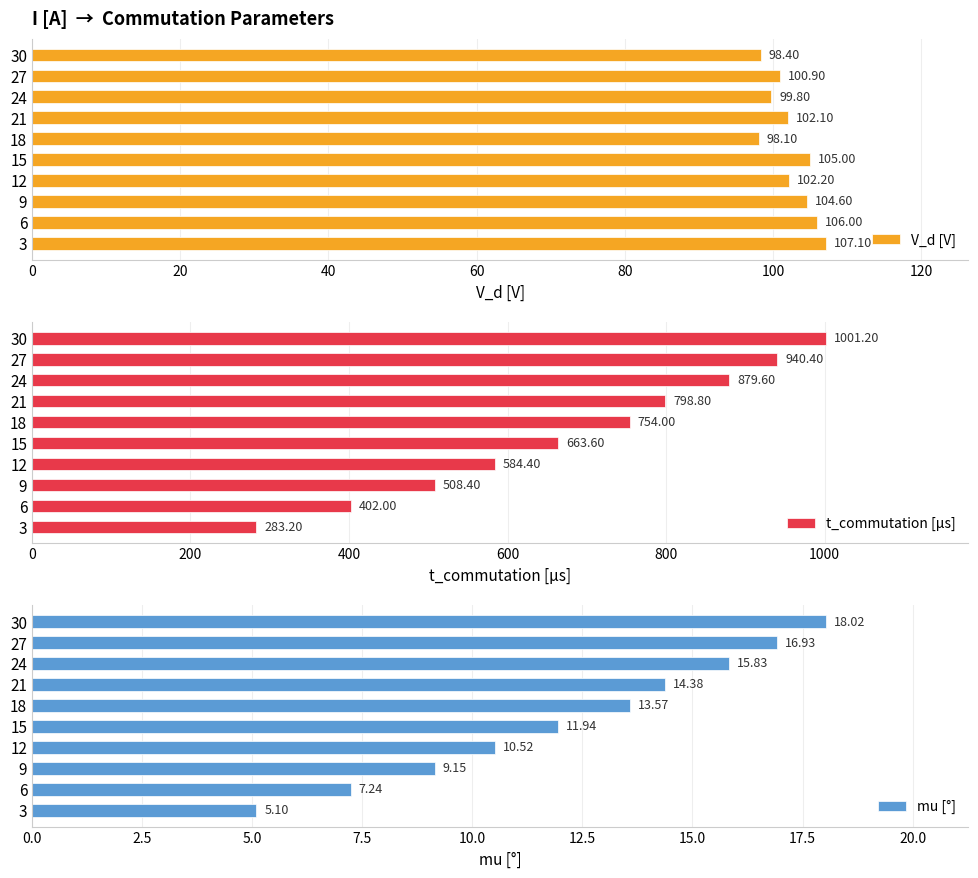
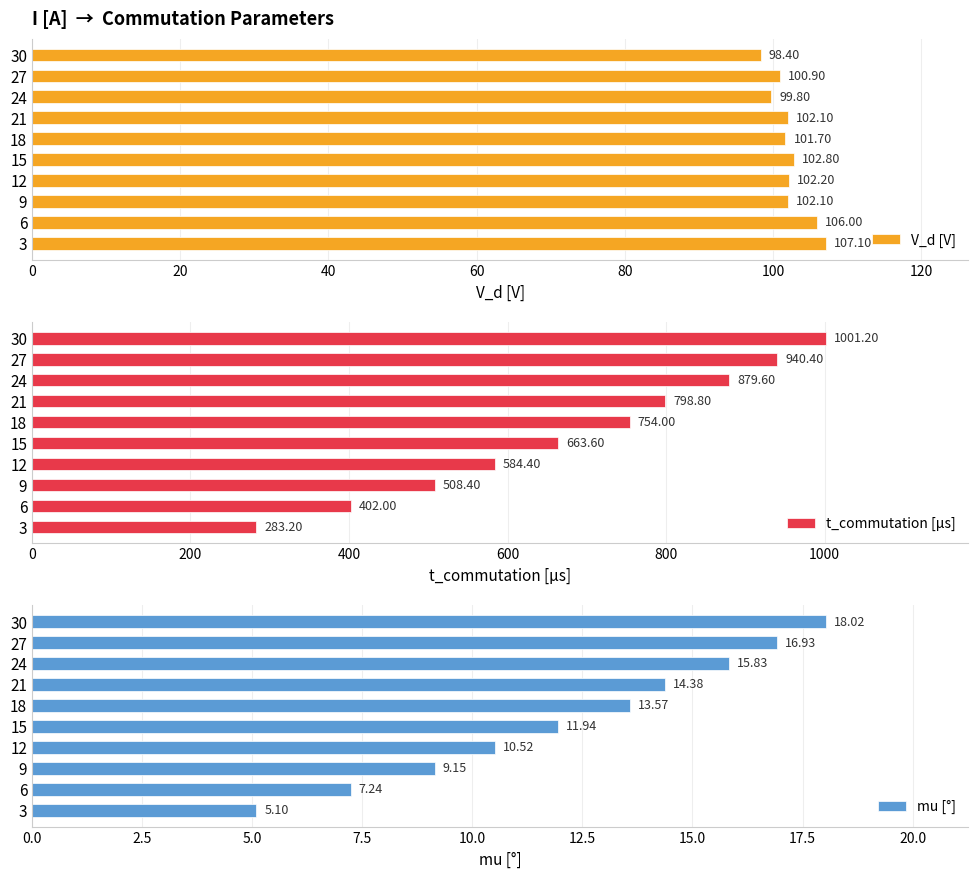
I [A] → Commutation Parameters, 18: 98.10 -> 101.70
I [A] → Commutation Parameters, 15: 105.00 -> 102.80
I [A] → Commutation Parameters, 9: 104.60 -> 102.10
